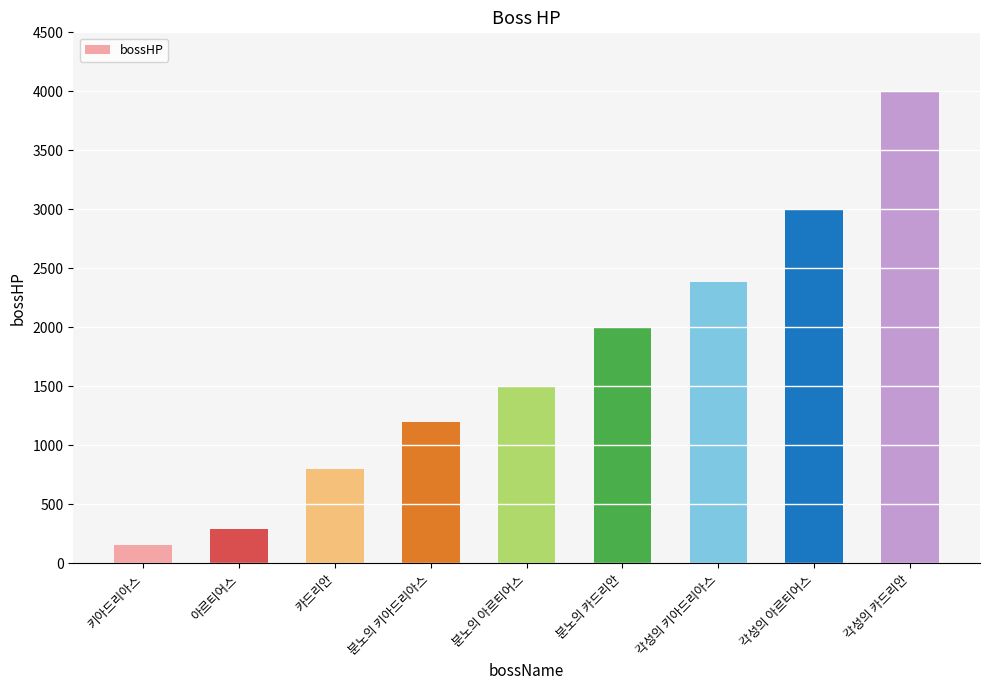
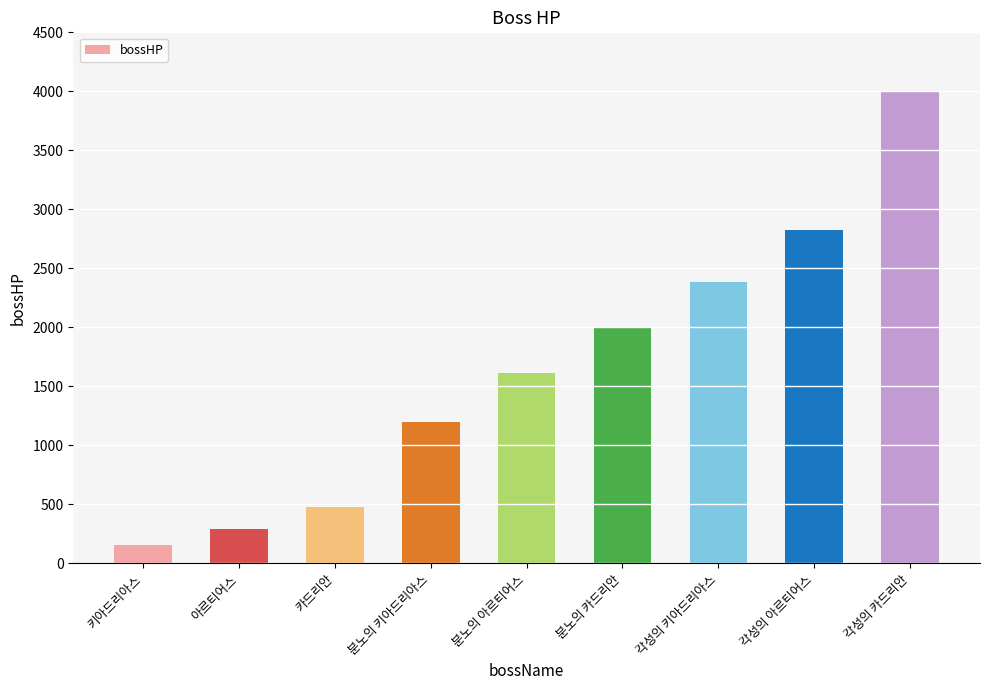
카드리안: 800 -> 480
분노의 아르티어스: 1500 -> 1620
각성의 아르티어스: 3000 -> 2830
